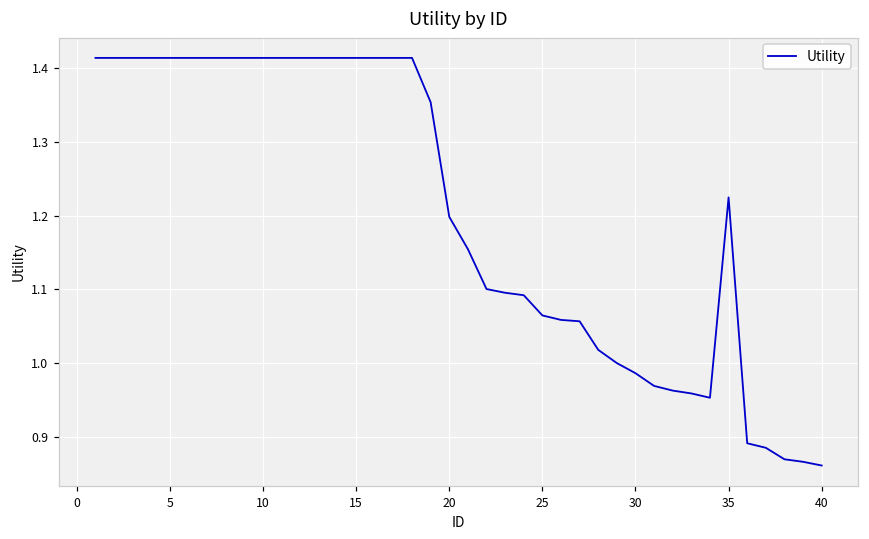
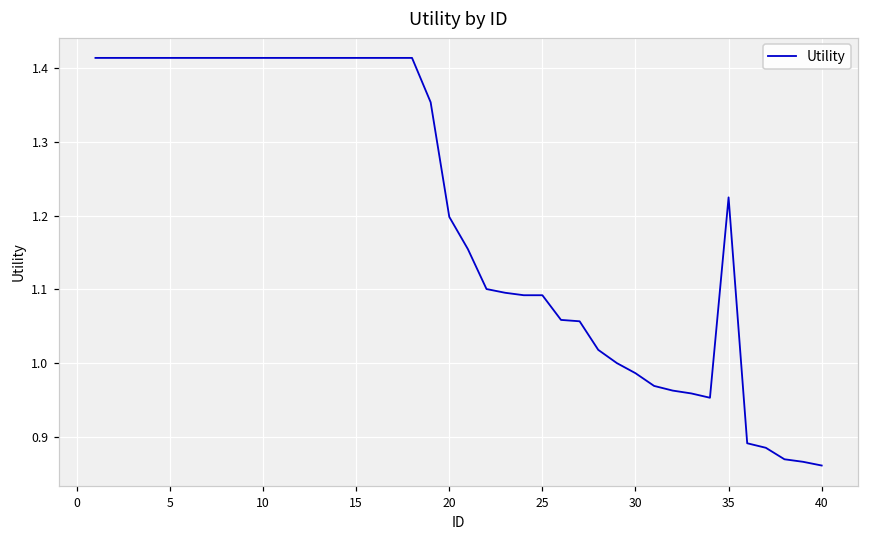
25: 1.06 -> 1.09
